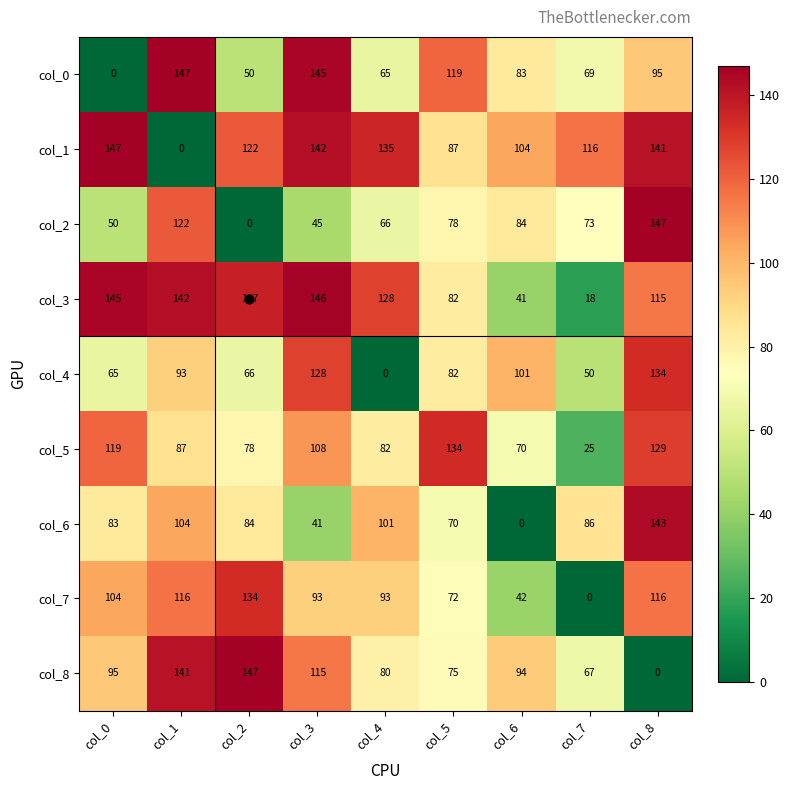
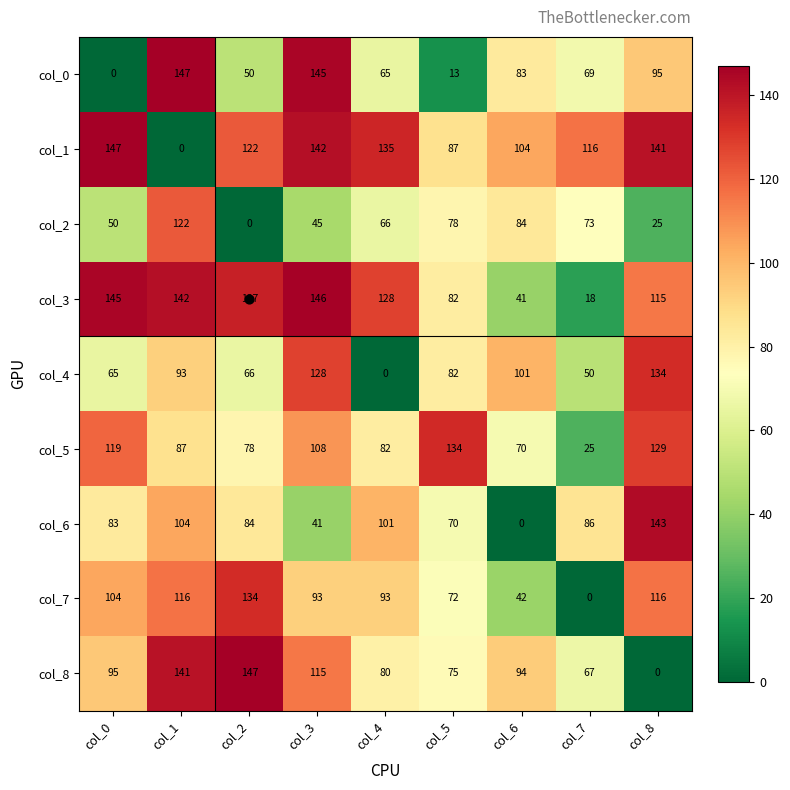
col_0, col_5: 119 -> 13
col_2, col_8: 147 -> 25
